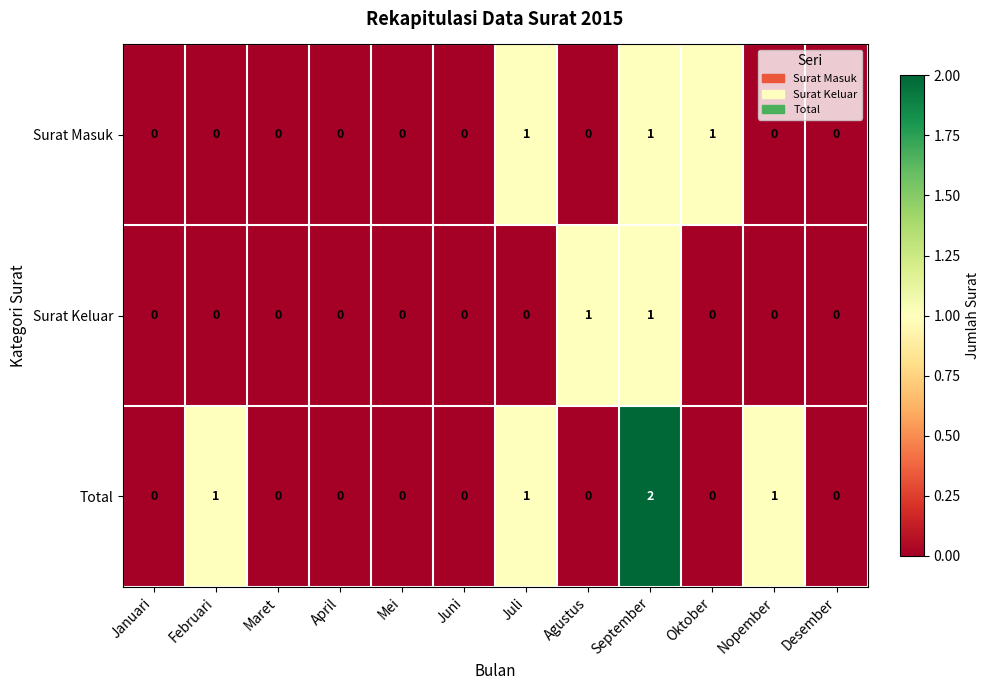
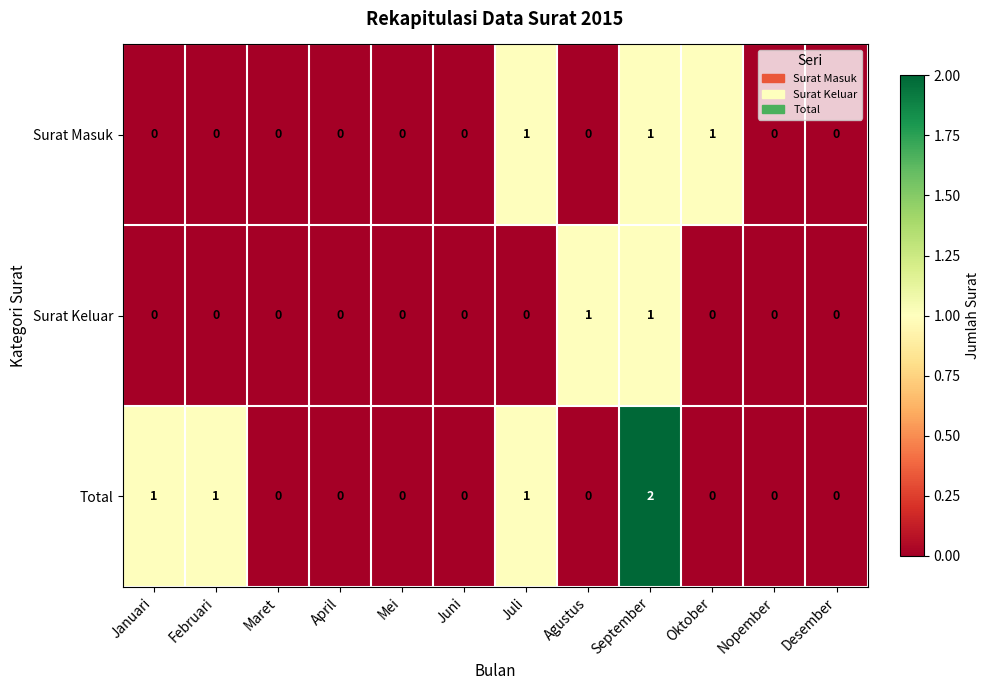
Total, Januari: 0 -> 1
Total, Nopember: 1 -> 0
